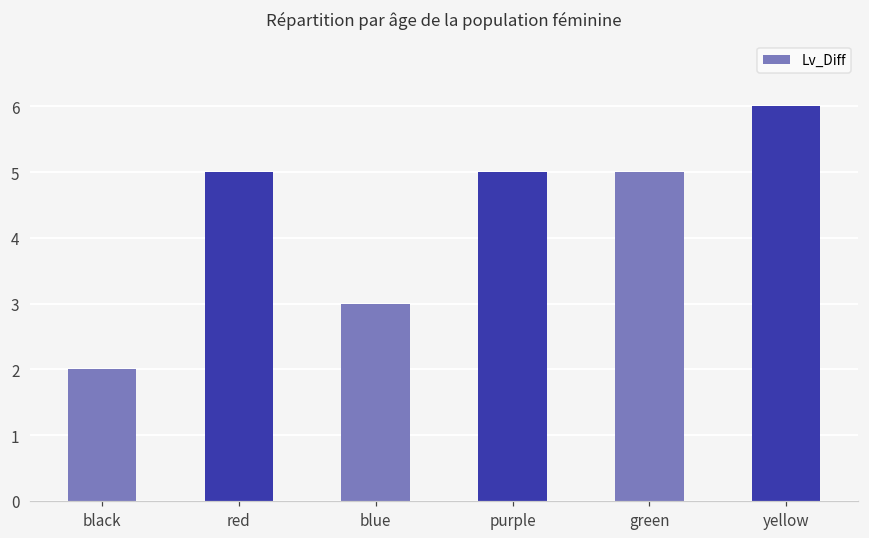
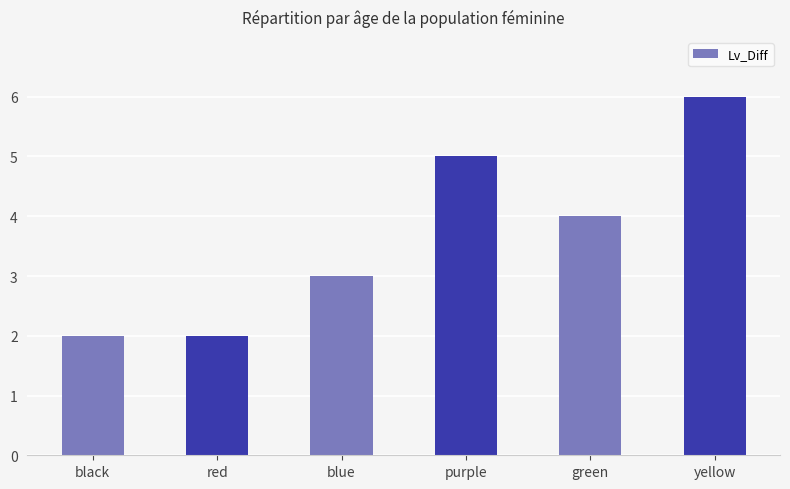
red: 5 -> 2
green: 5 -> 4
